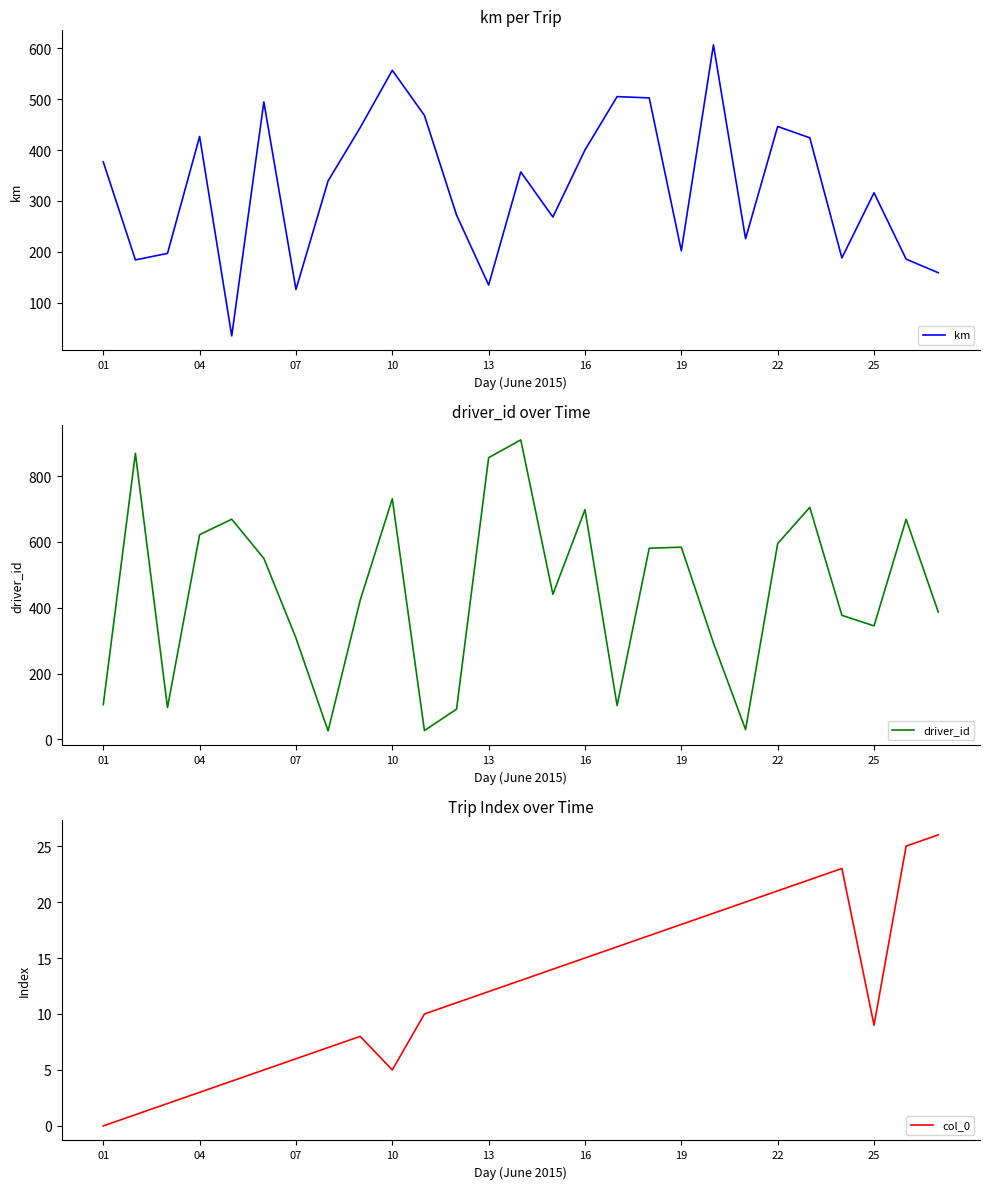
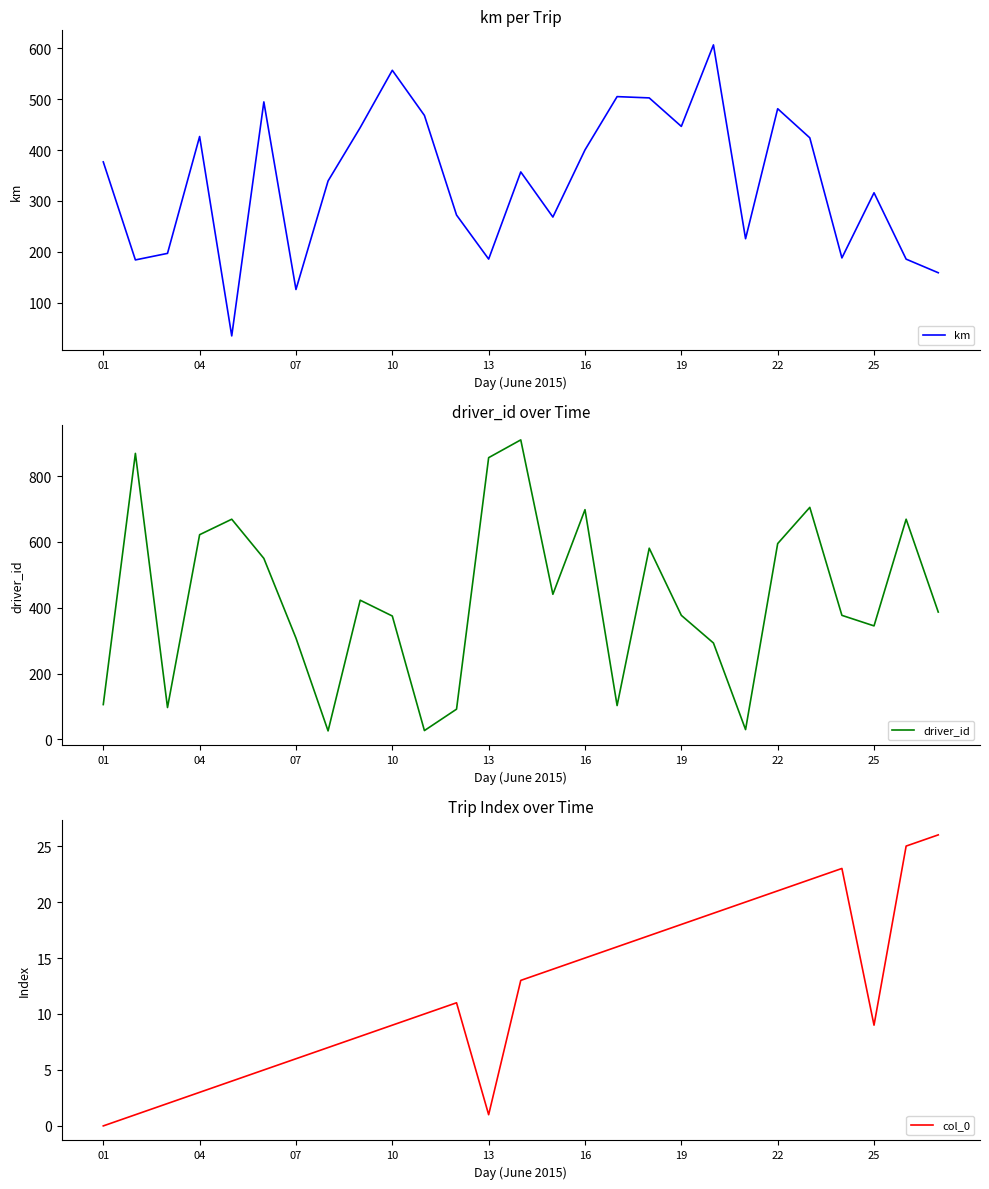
km per Trip, 13: 130 -> 190
km per Trip, 19: 200 -> 450
km per Trip, 22: 450 -> 480
driver_id over Time, 10: 730 -> 380
driver_id over Time, 19: 580 -> 380
Trip Index over Time, 10: 5 -> 9
Trip Index over Time, 13: 12 -> 1
